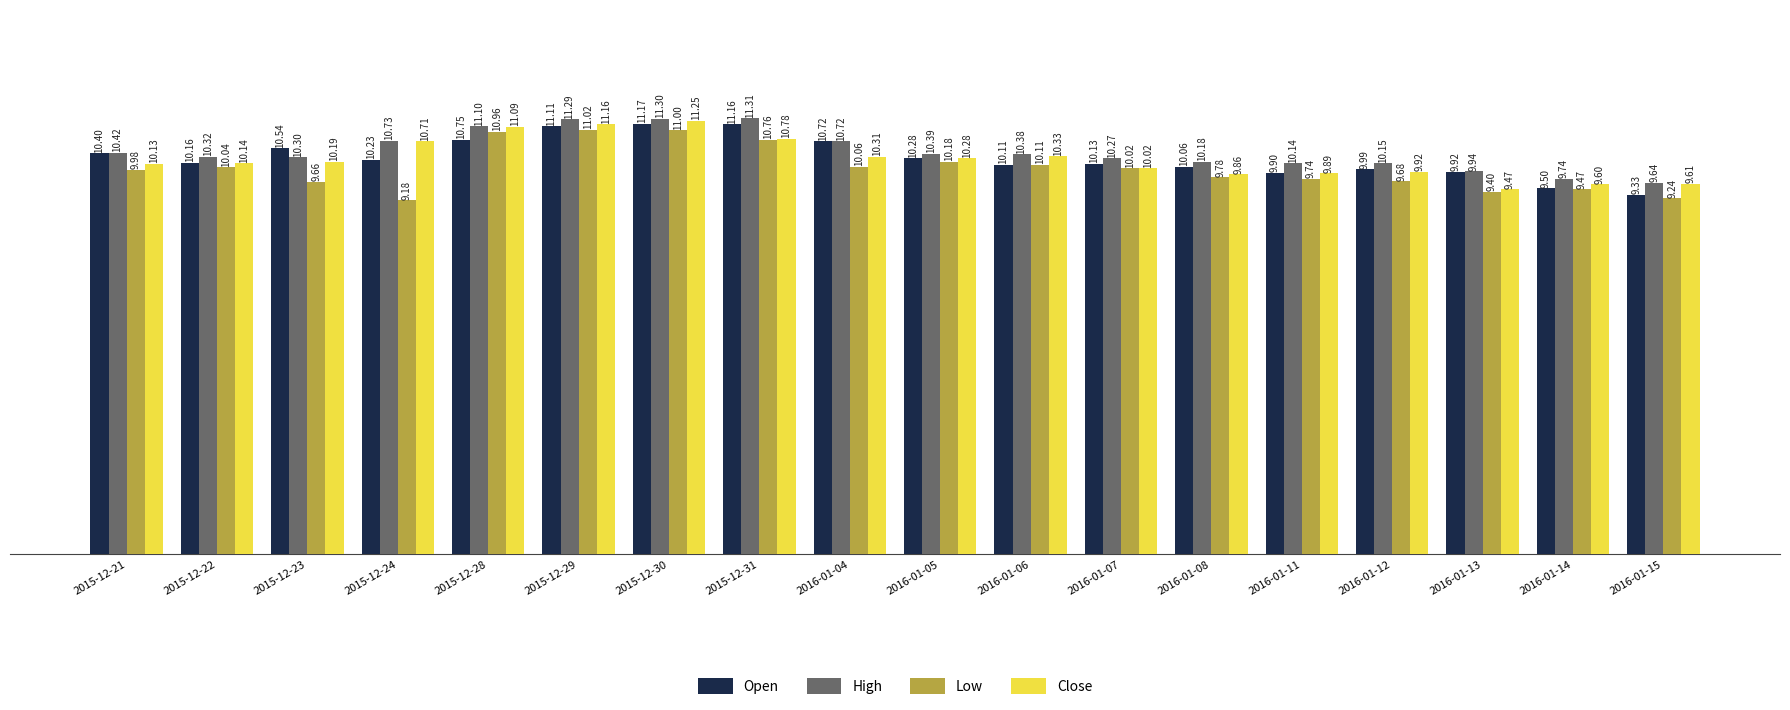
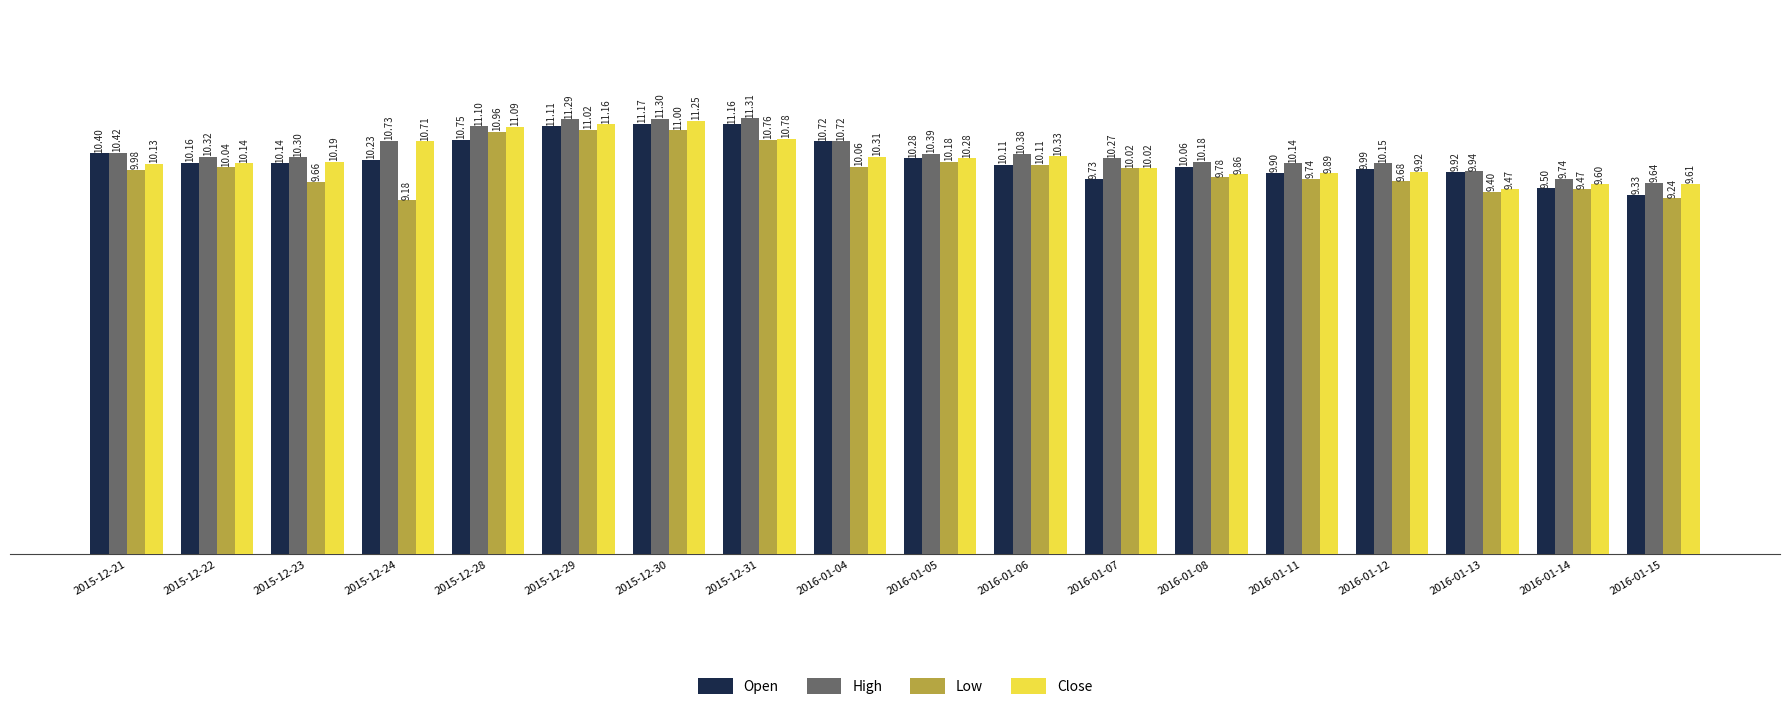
Open, 2015-12-23: 10.54 -> 10.14
Open, 2016-01-07: 10.13 -> 9.73
